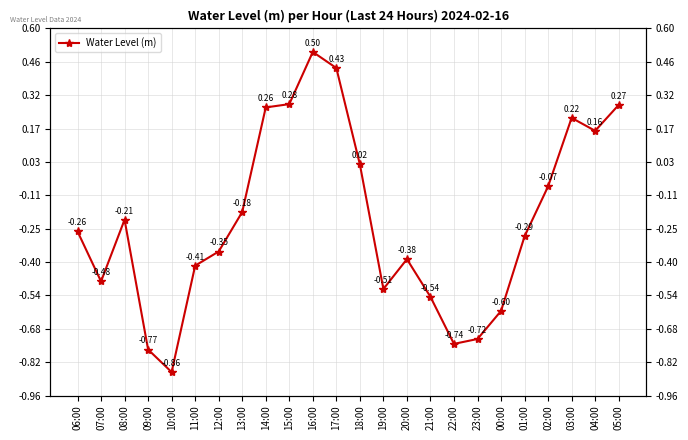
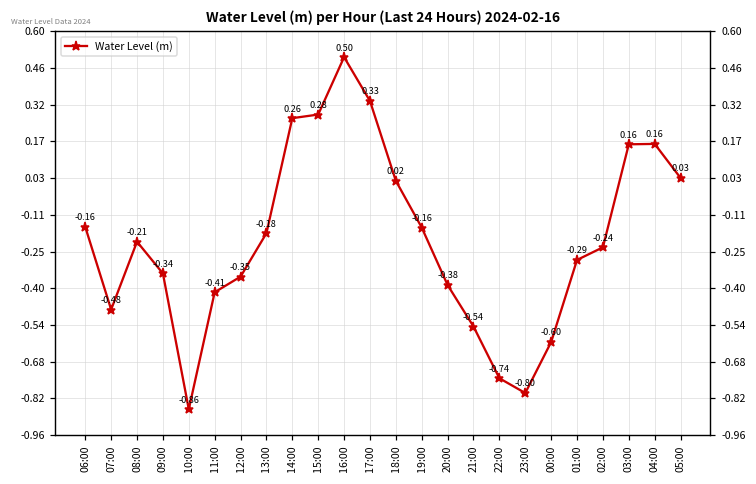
06:00: -0.26 -> -0.16
09:00: -0.77 -> -0.34
17:00: 0.43 -> 0.33
19:00: -0.51 -> -0.16
23:00: -0.72 -> -0.80
02:00: -0.07 -> -0.24
03:00: 0.22 -> 0.16
05:00: 0.27 -> 0.03
